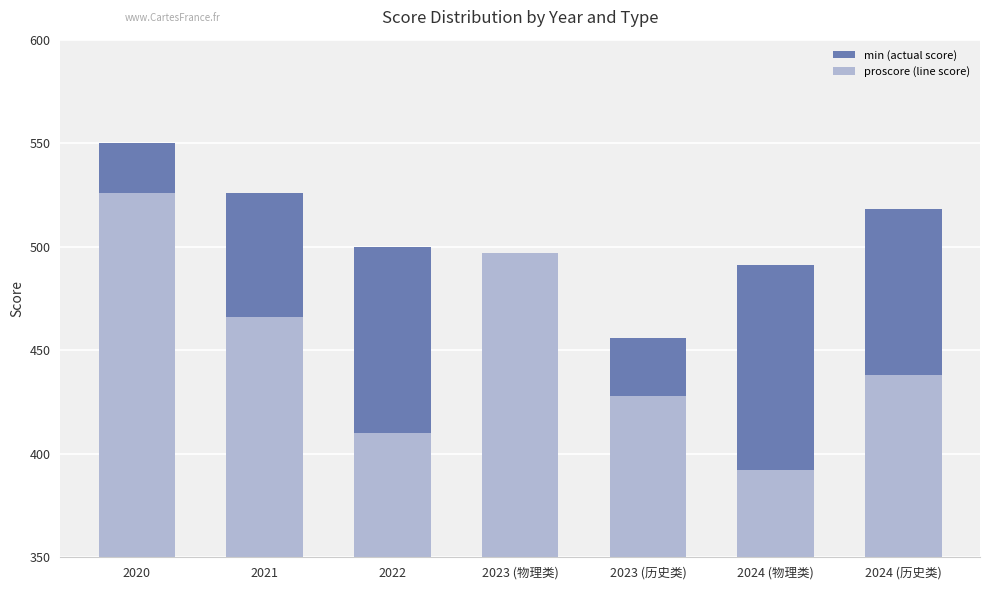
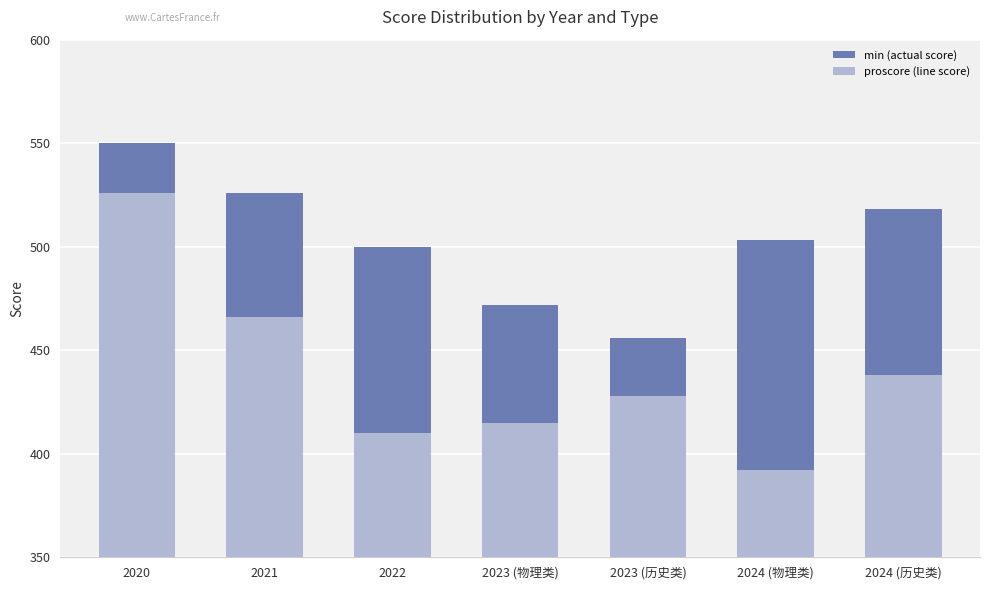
proscore (line score), 2023 (物理类): 497 -> 415
min (actual score), 2024 (物理类): 491 -> 503
